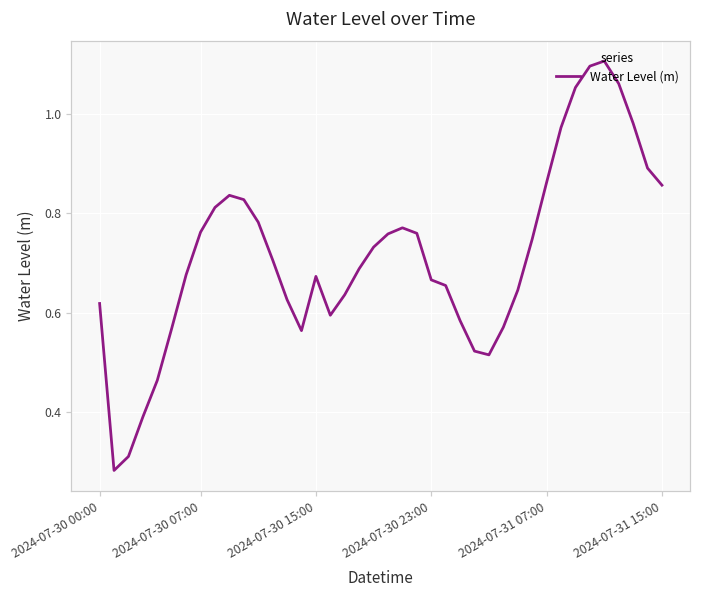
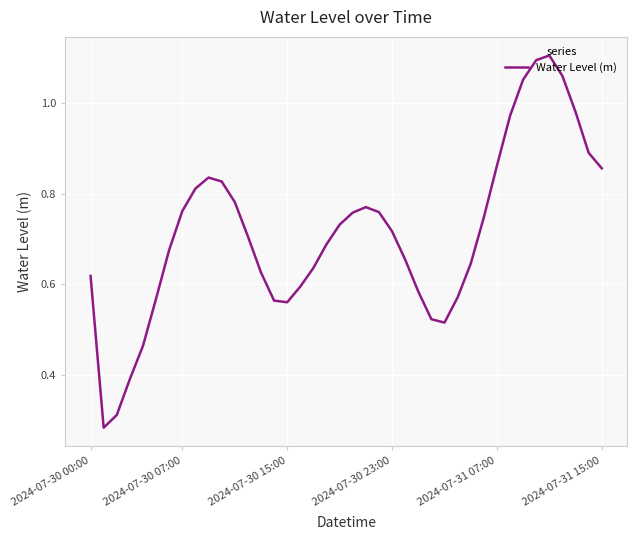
2024-07-30 15:00: 0.67 -> 0.56
2024-07-30 23:00: 0.67 -> 0.72
